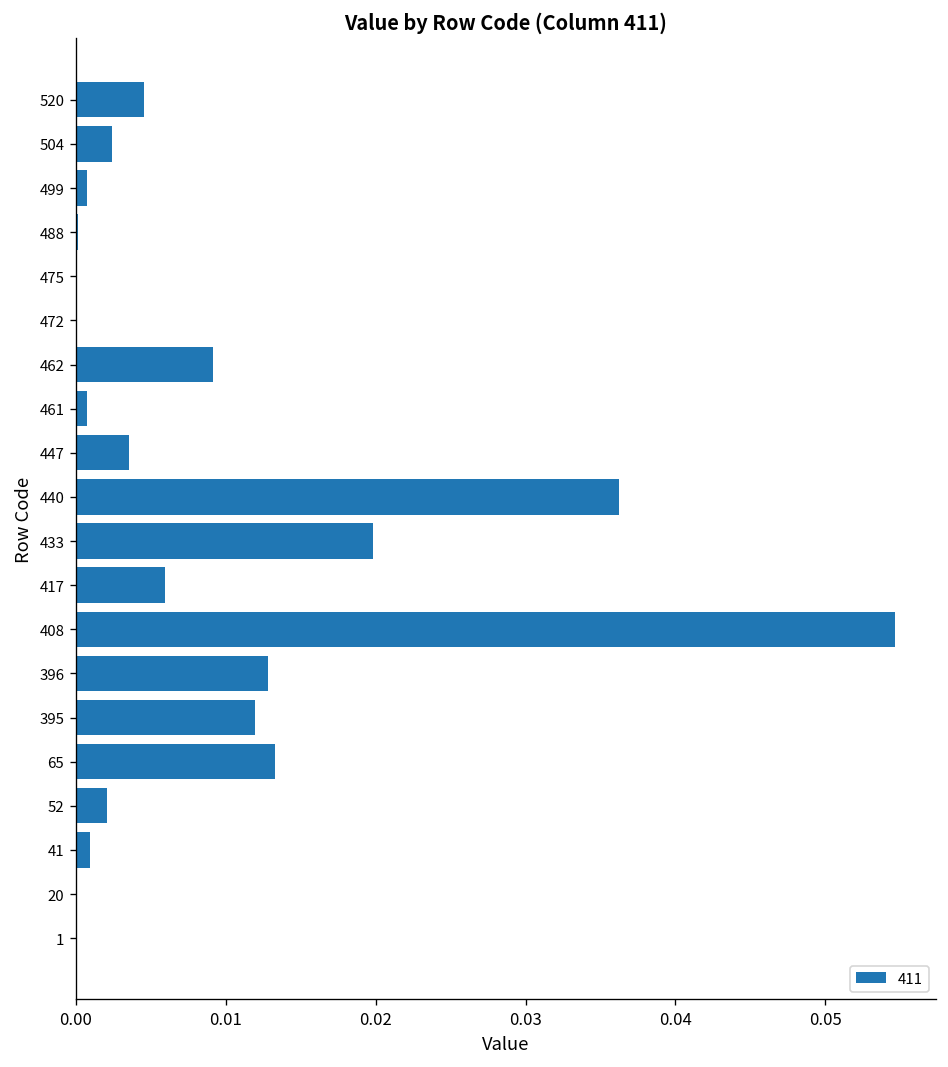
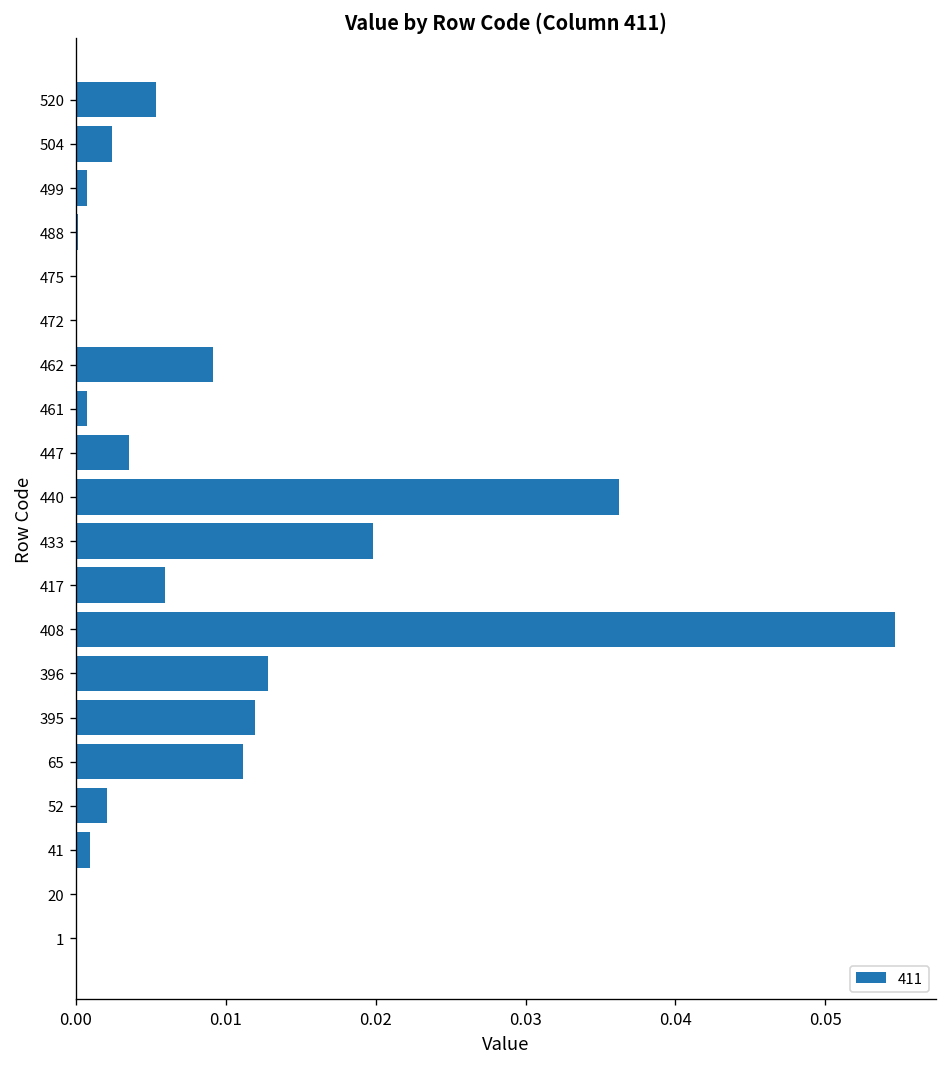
520: 0.0045 -> 0.0054
65: 0.0133 -> 0.0111
